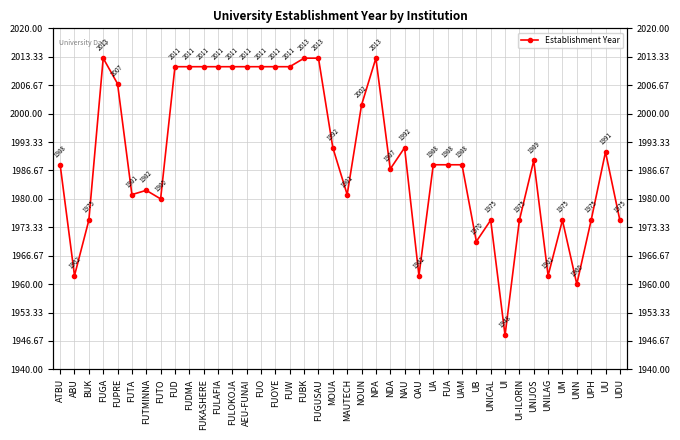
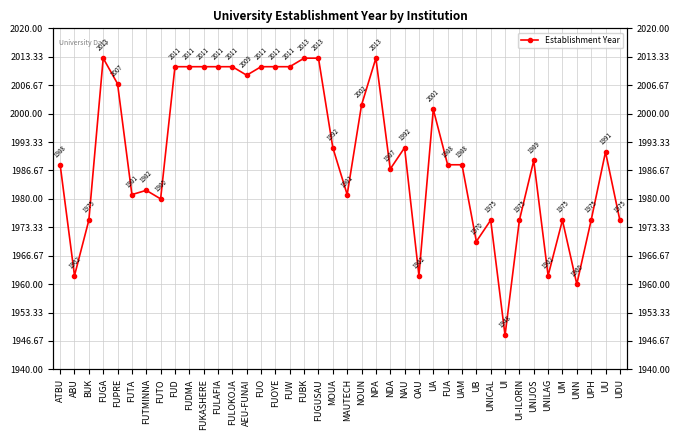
AEU-FUNAI: 2011 -> 2009
UA: 1988 -> 2001
